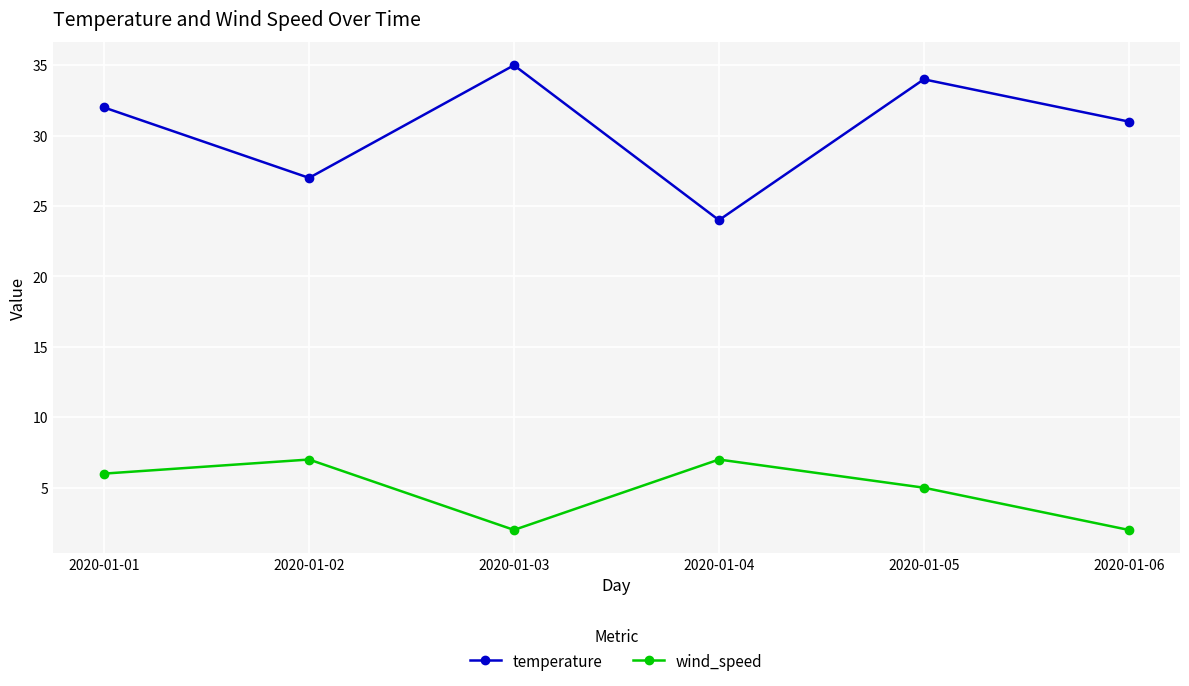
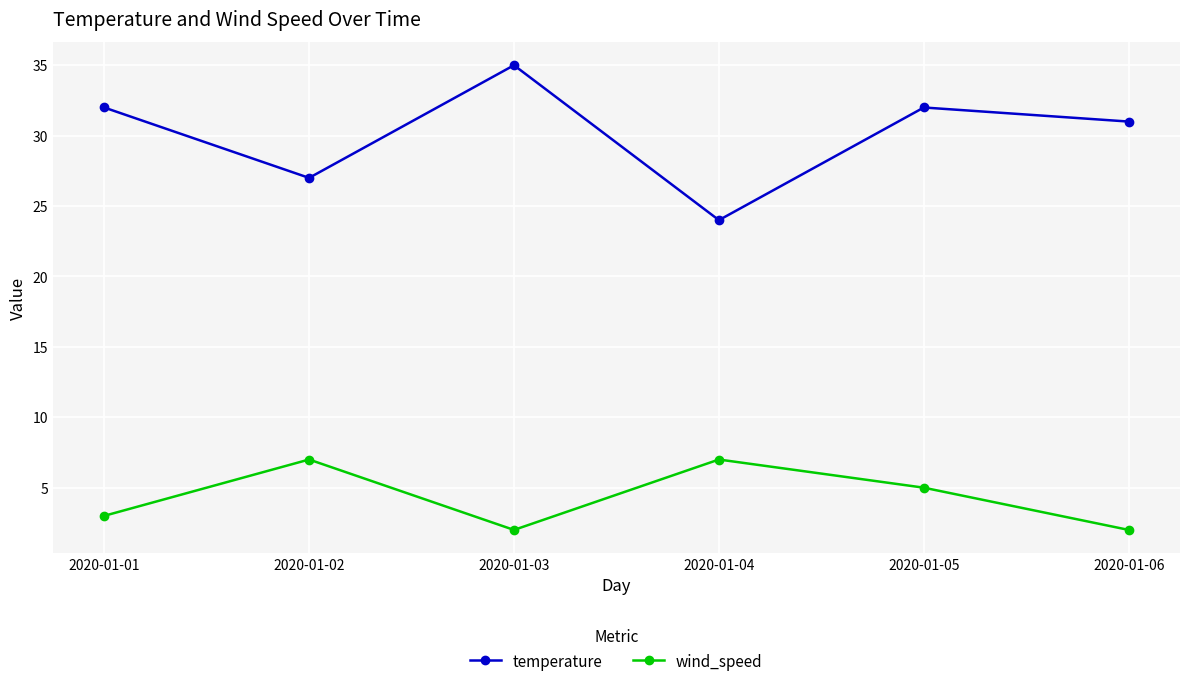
wind_speed, 2020-01-01: 6 -> 3
temperature, 2020-01-05: 34 -> 32
